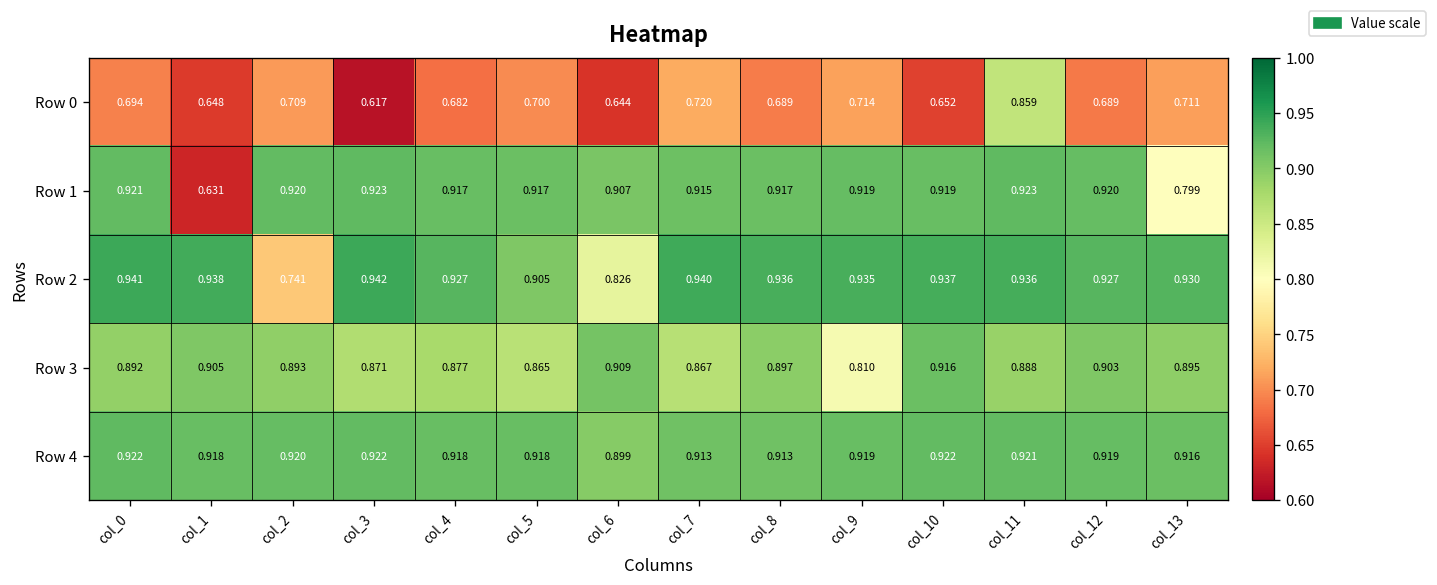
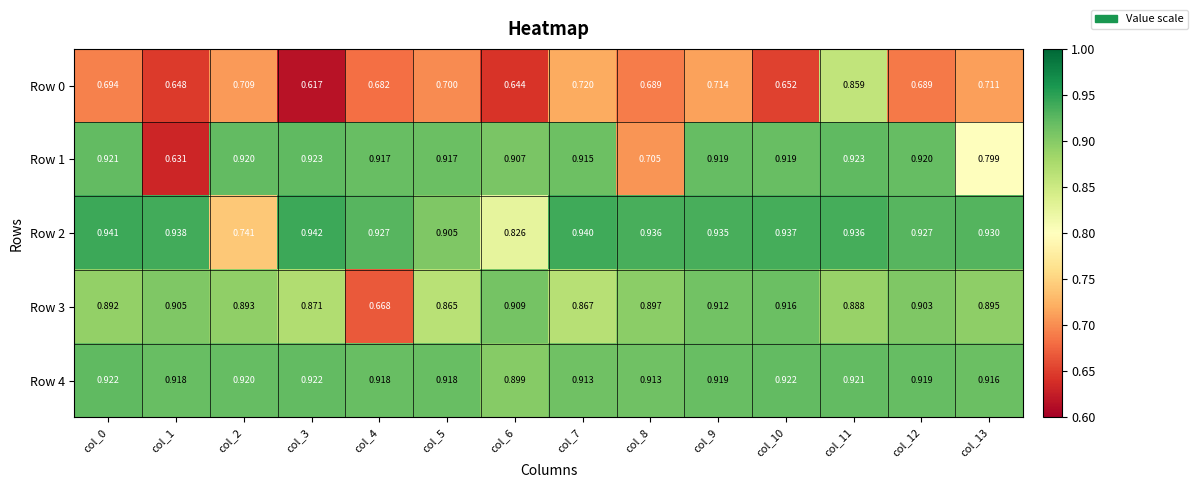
Row 1, col_8: 0.917 -> 0.705
Row 3, col_4: 0.877 -> 0.668
Row 3, col_9: 0.810 -> 0.912
